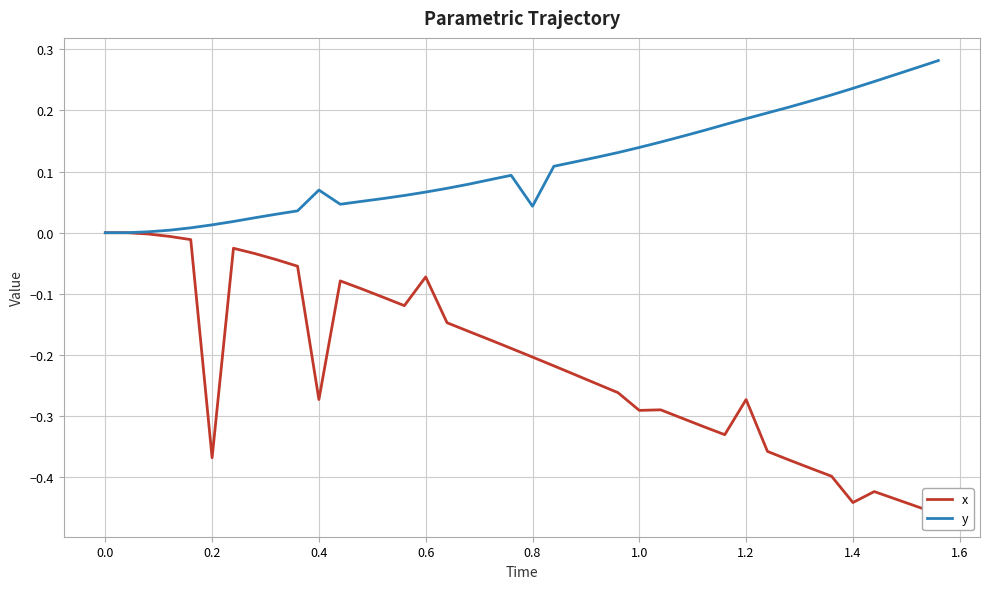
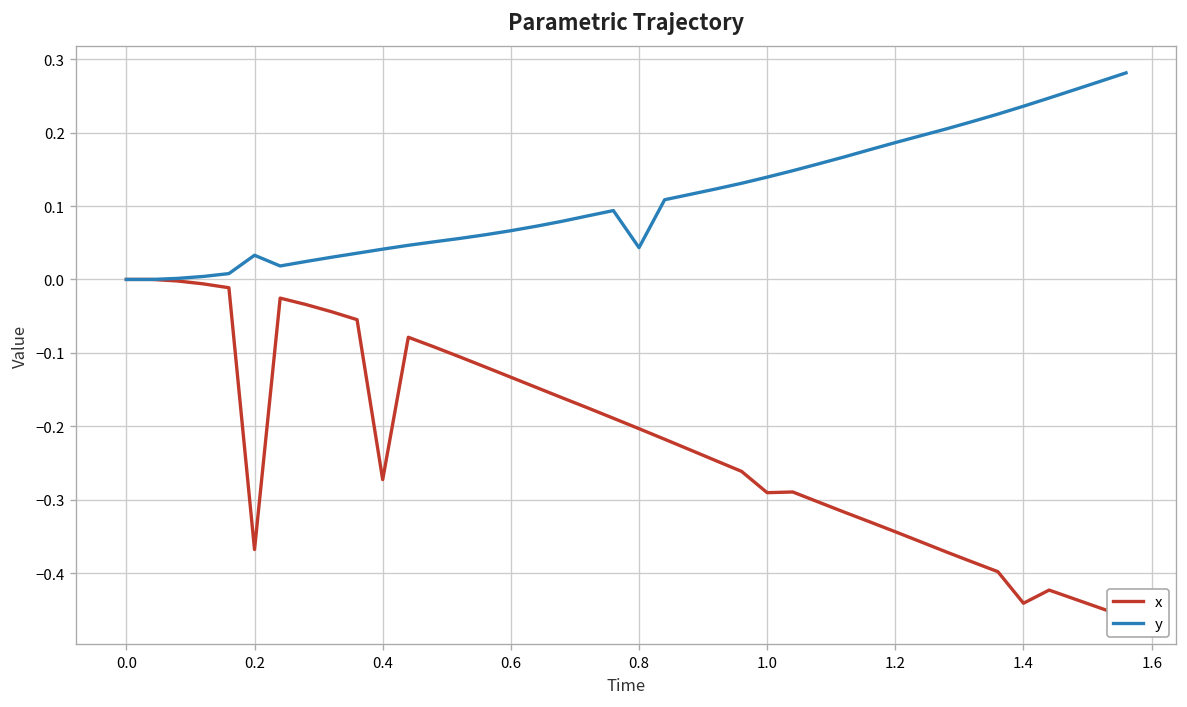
y, 0.2: 0.01 -> 0.03
y, 0.4: 0.07 -> 0.04
x, 0.6: -0.07 -> -0.13
x, 1.2: -0.27 -> -0.34
